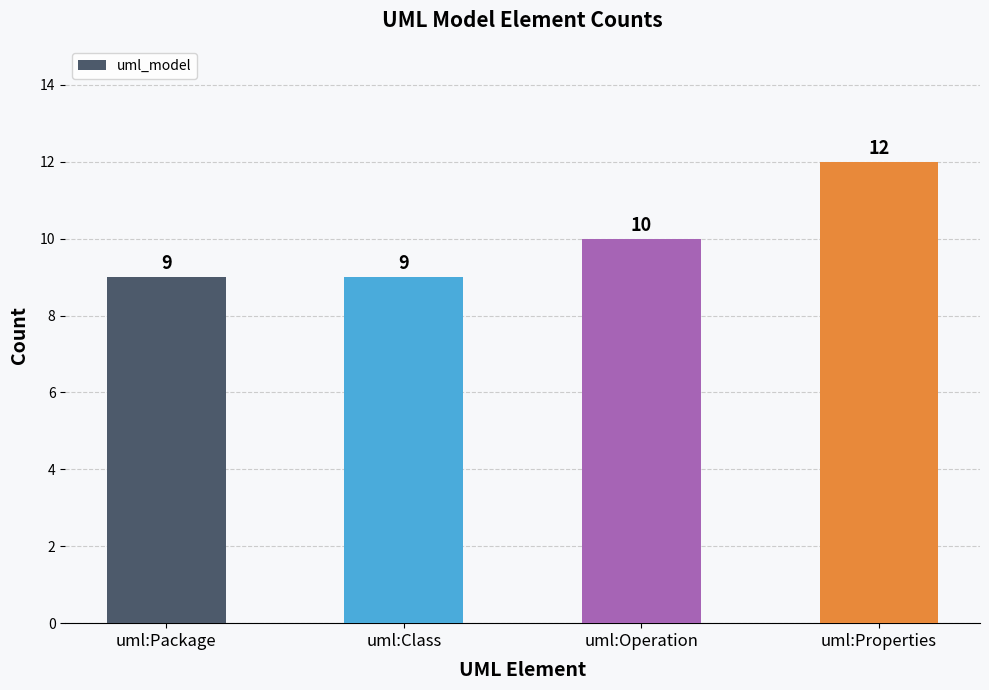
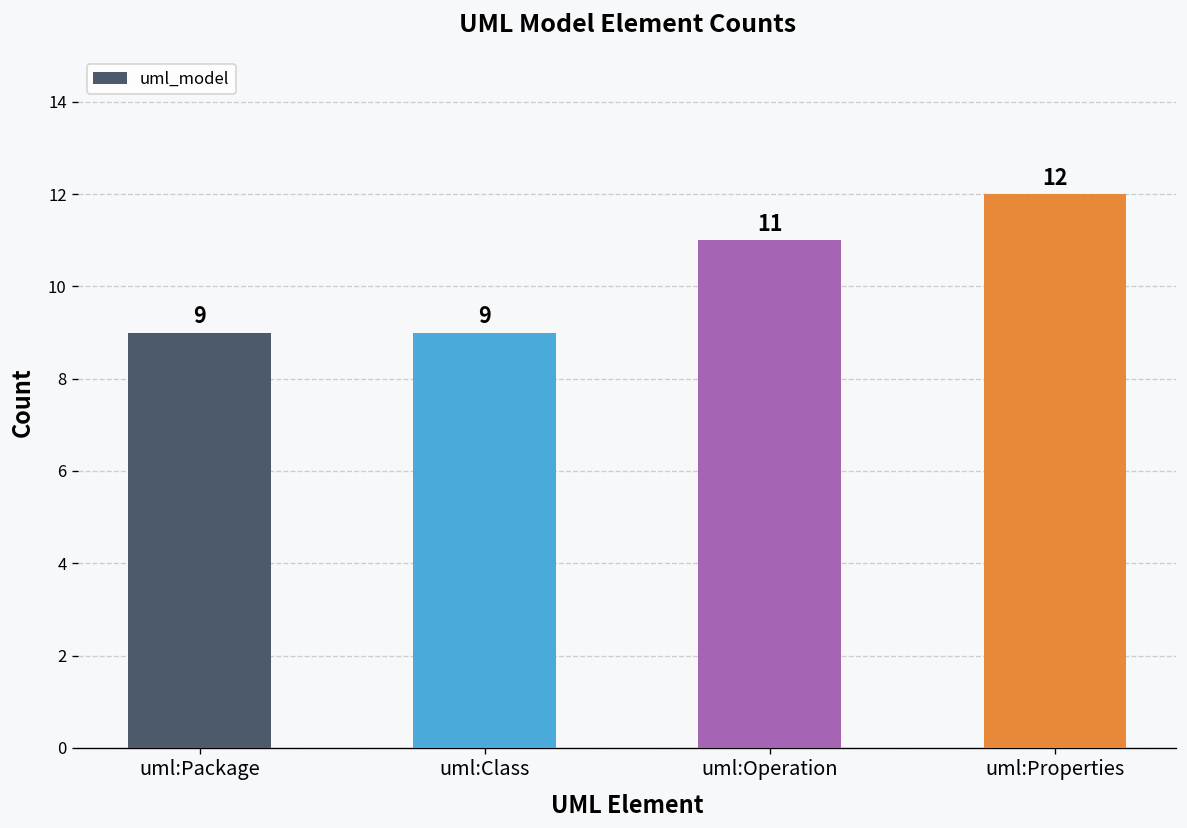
uml:Operation: 10 -> 11
